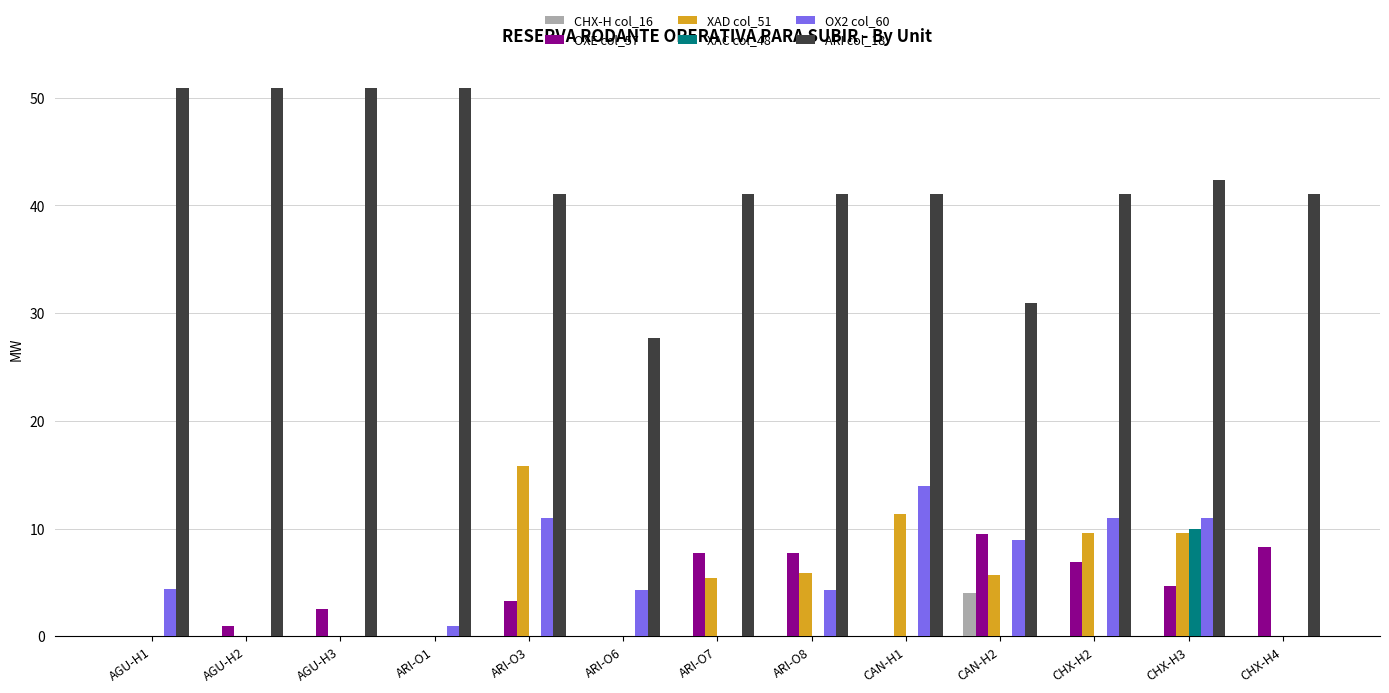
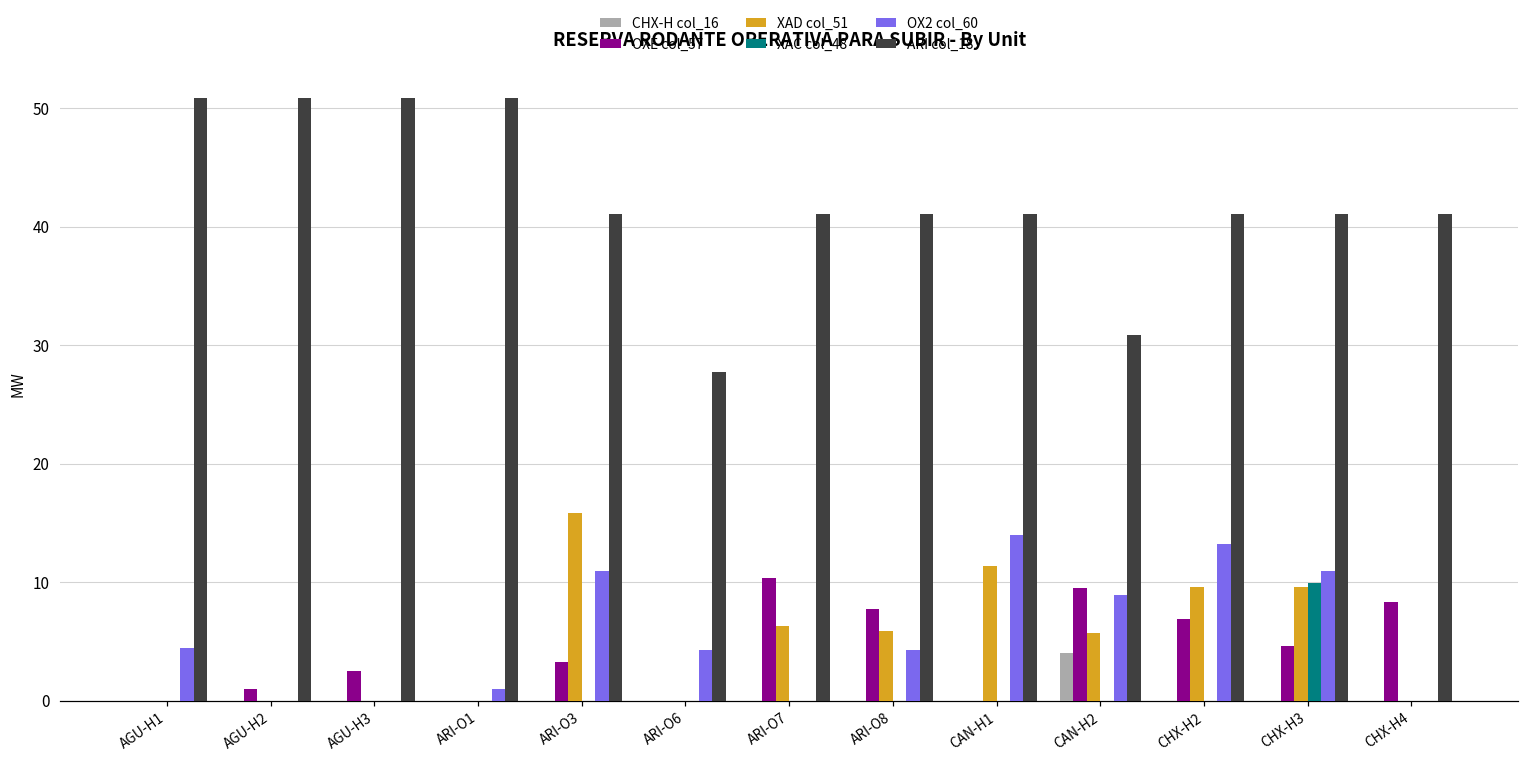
OXE col_57, ARI-O7: 7.7 -> 10.4
XAD col_51, ARI-O7: 5.5 -> 6.3
OX2 col_60, CHX-H2: 11.0 -> 13.3
ARI col_18, CHX-H3: 42.4 -> 41.1
